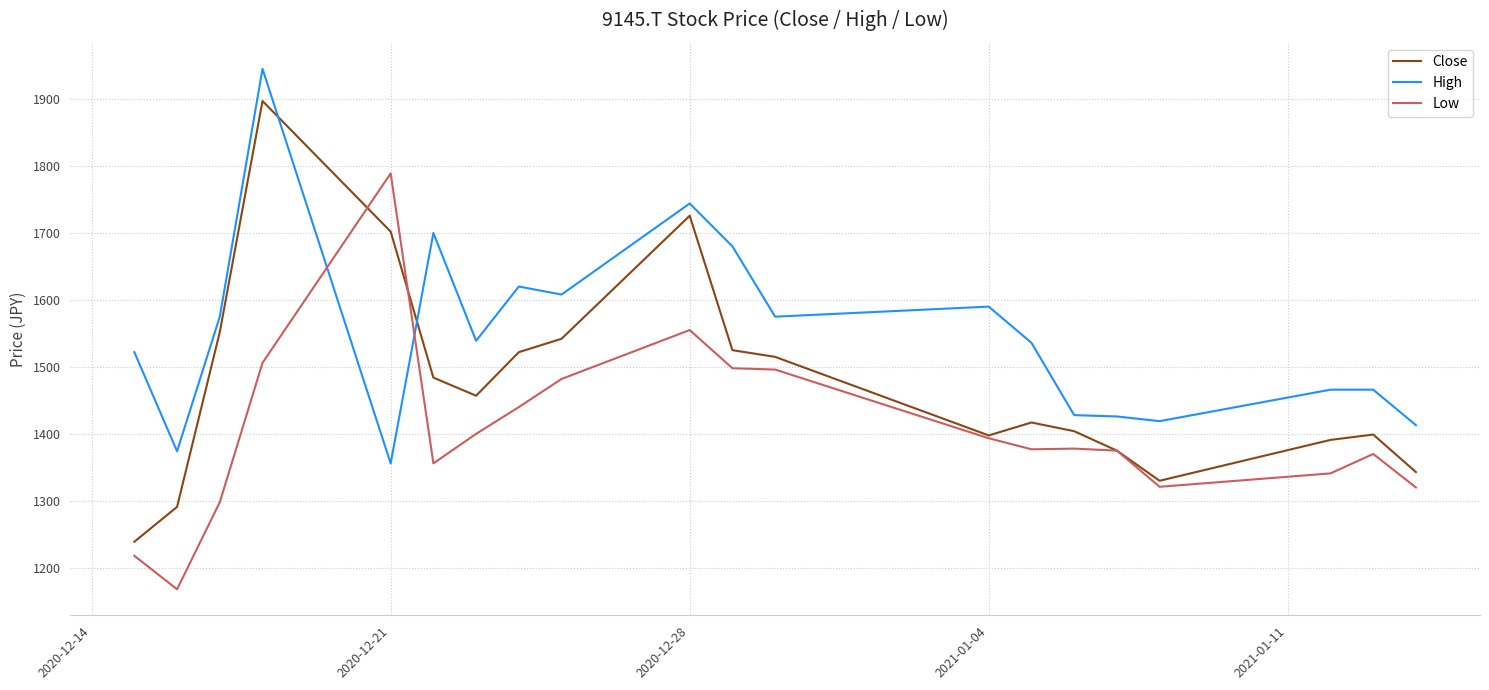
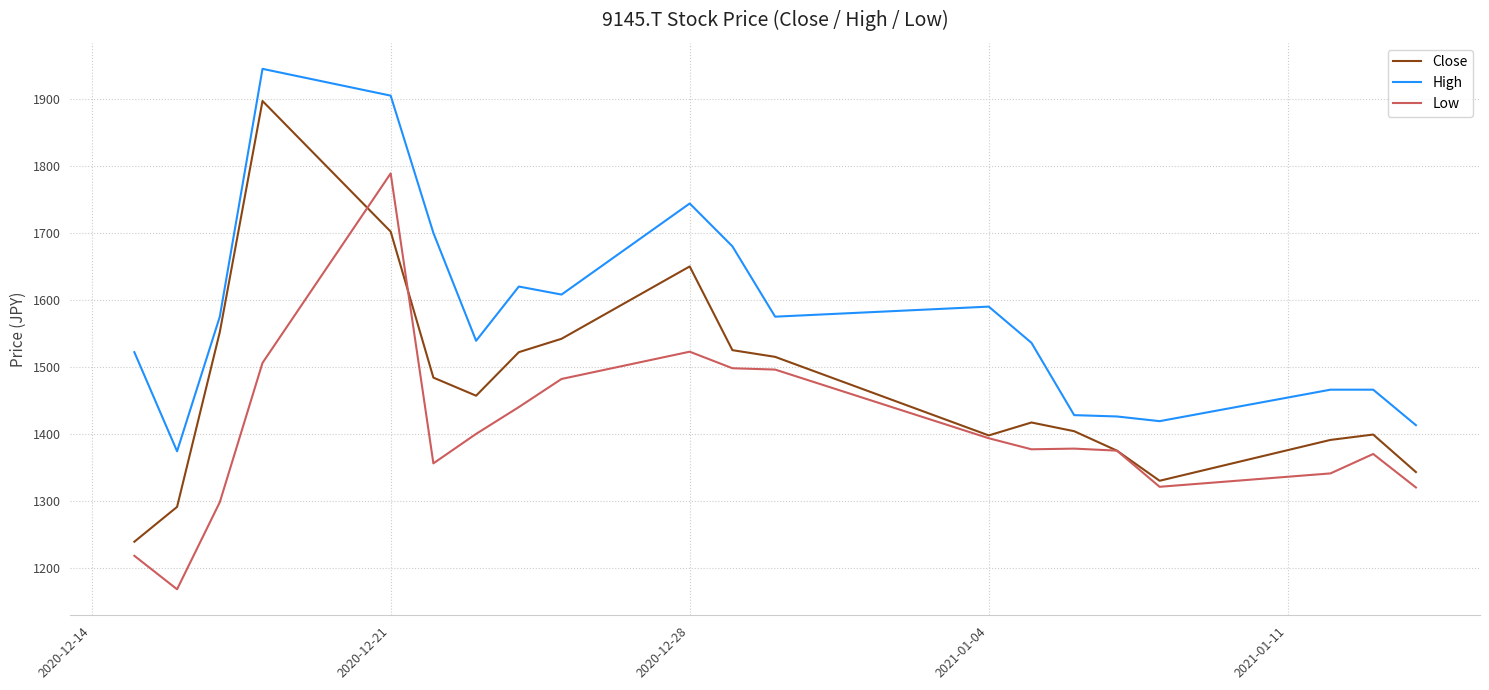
High, 2020-12-21: 1360 -> 1910
Close, 2020-12-28: 1730 -> 1650
Low, 2020-12-28: 1560 -> 1520
